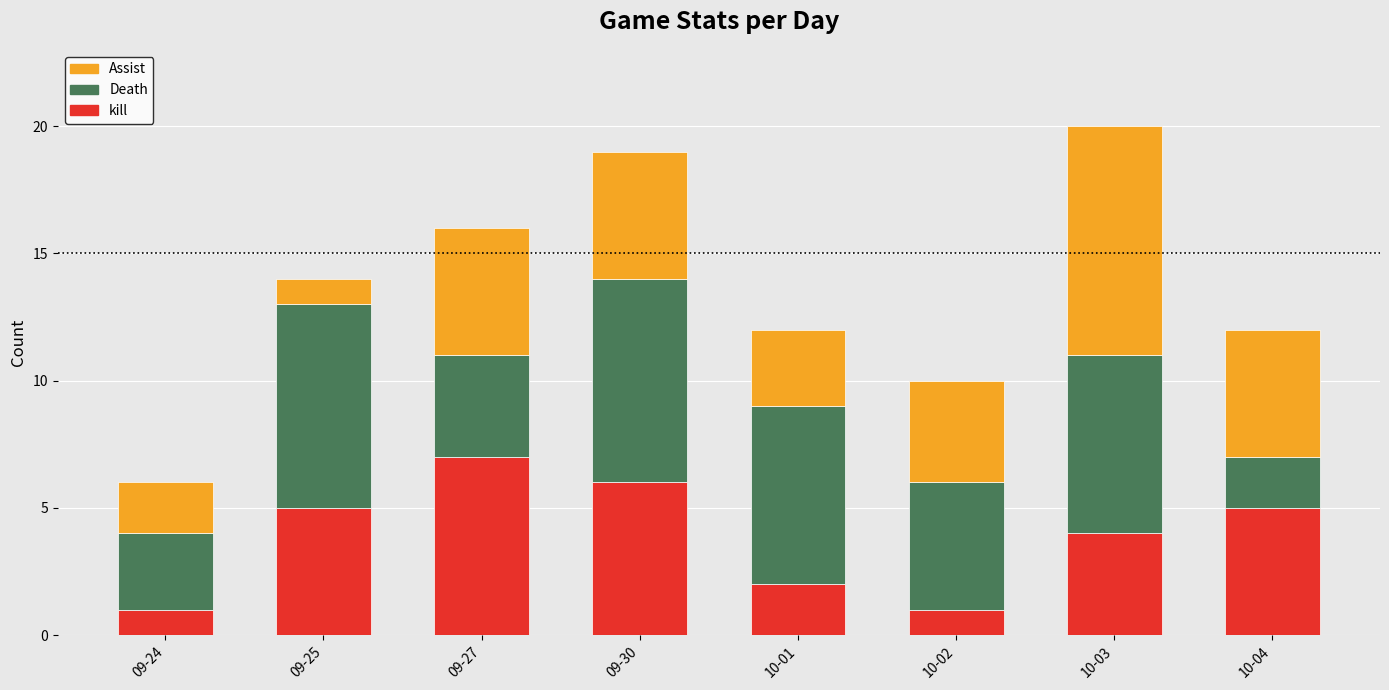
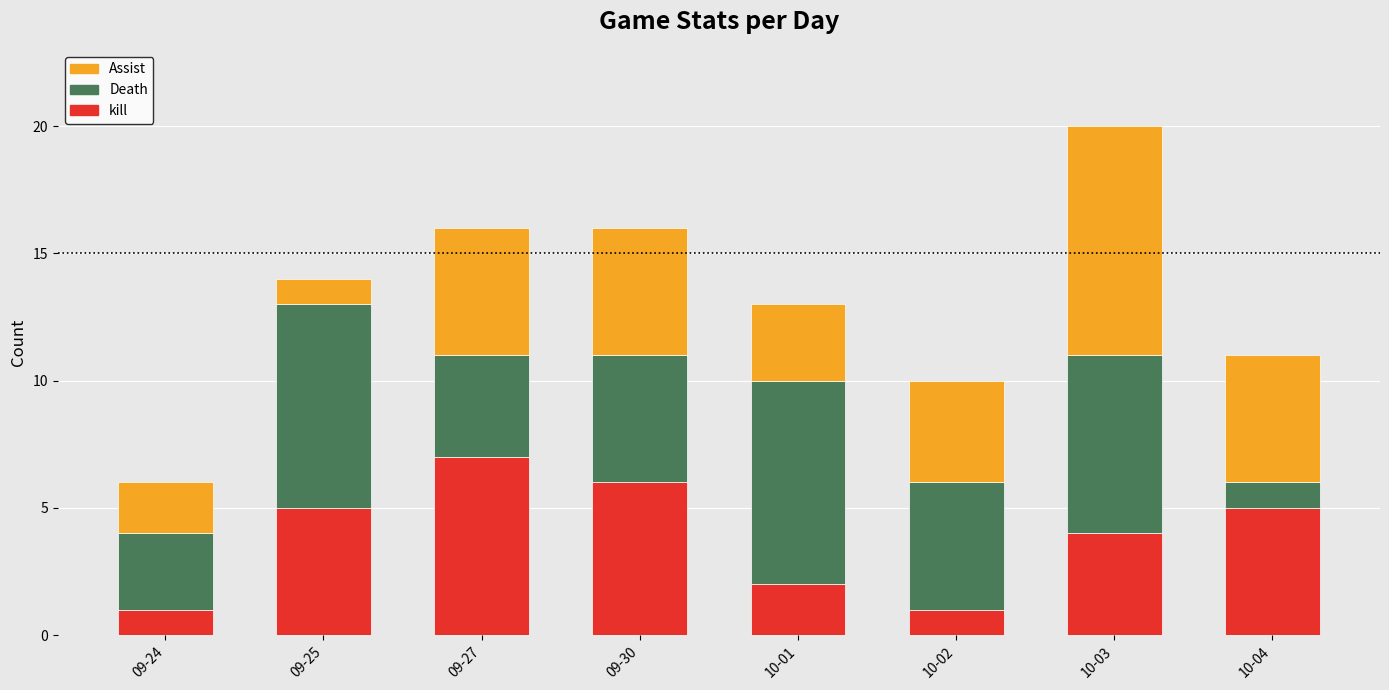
Death, 09-30: 8 -> 5
Death, 10-01: 7 -> 8
Death, 10-04: 2 -> 1
